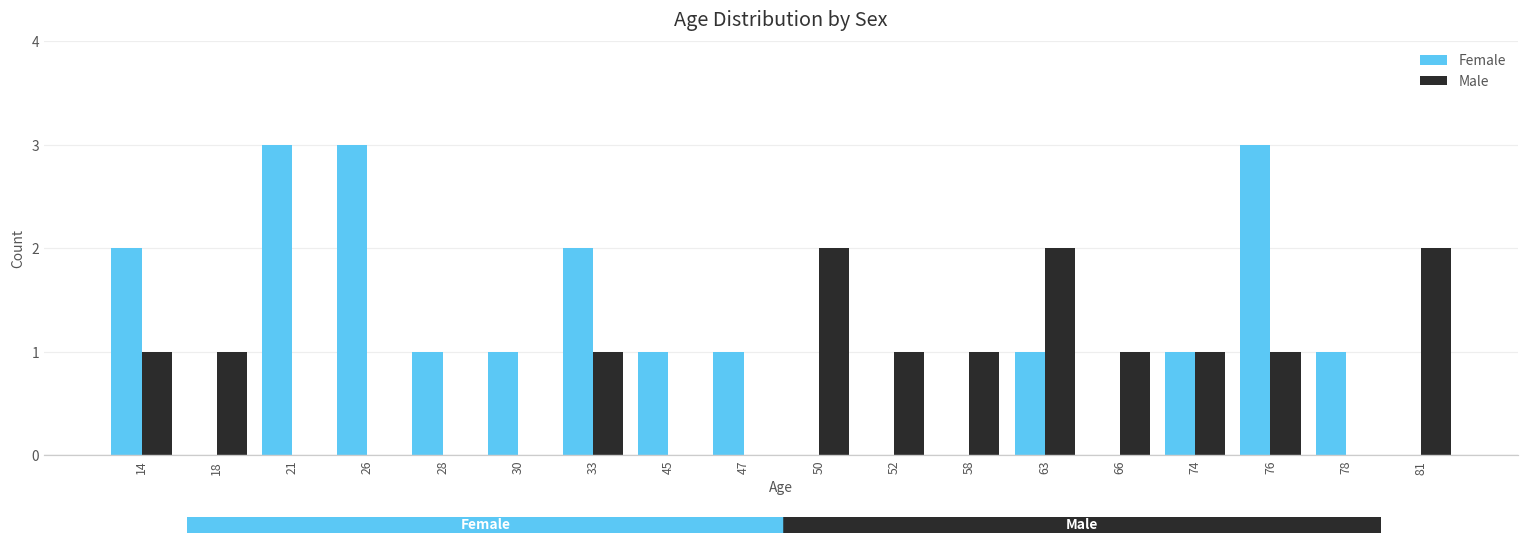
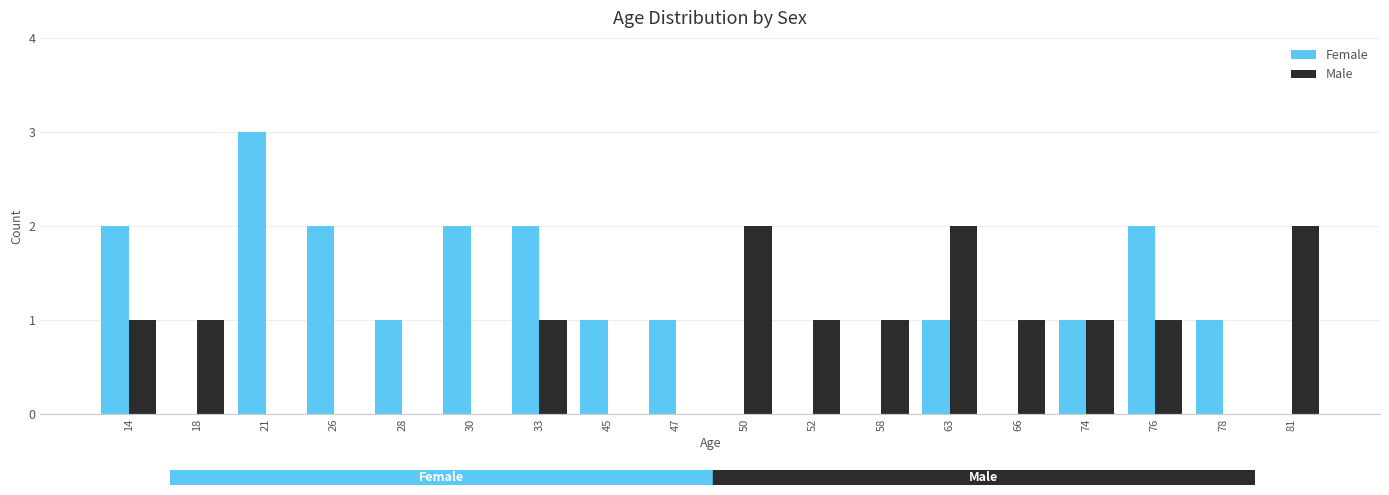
Female, 26: 3 -> 2
Female, 30: 1 -> 2
Female, 76: 3 -> 2
